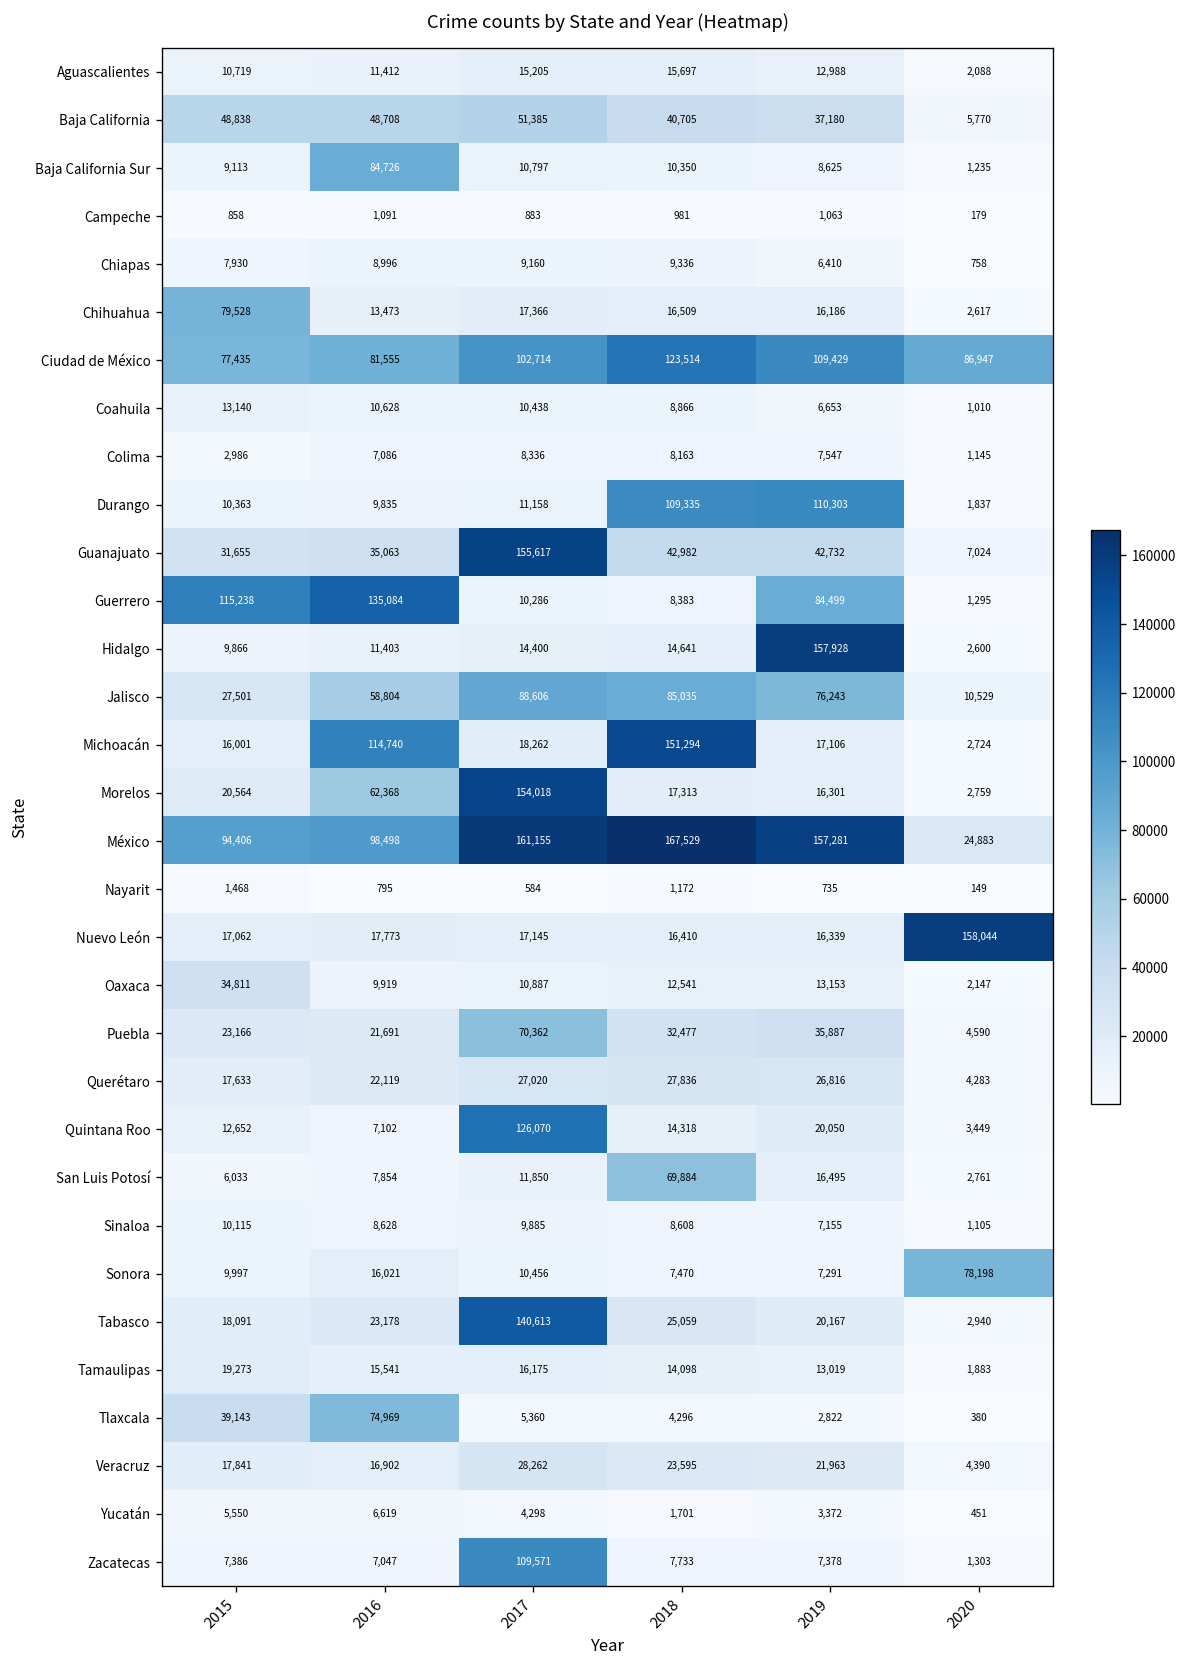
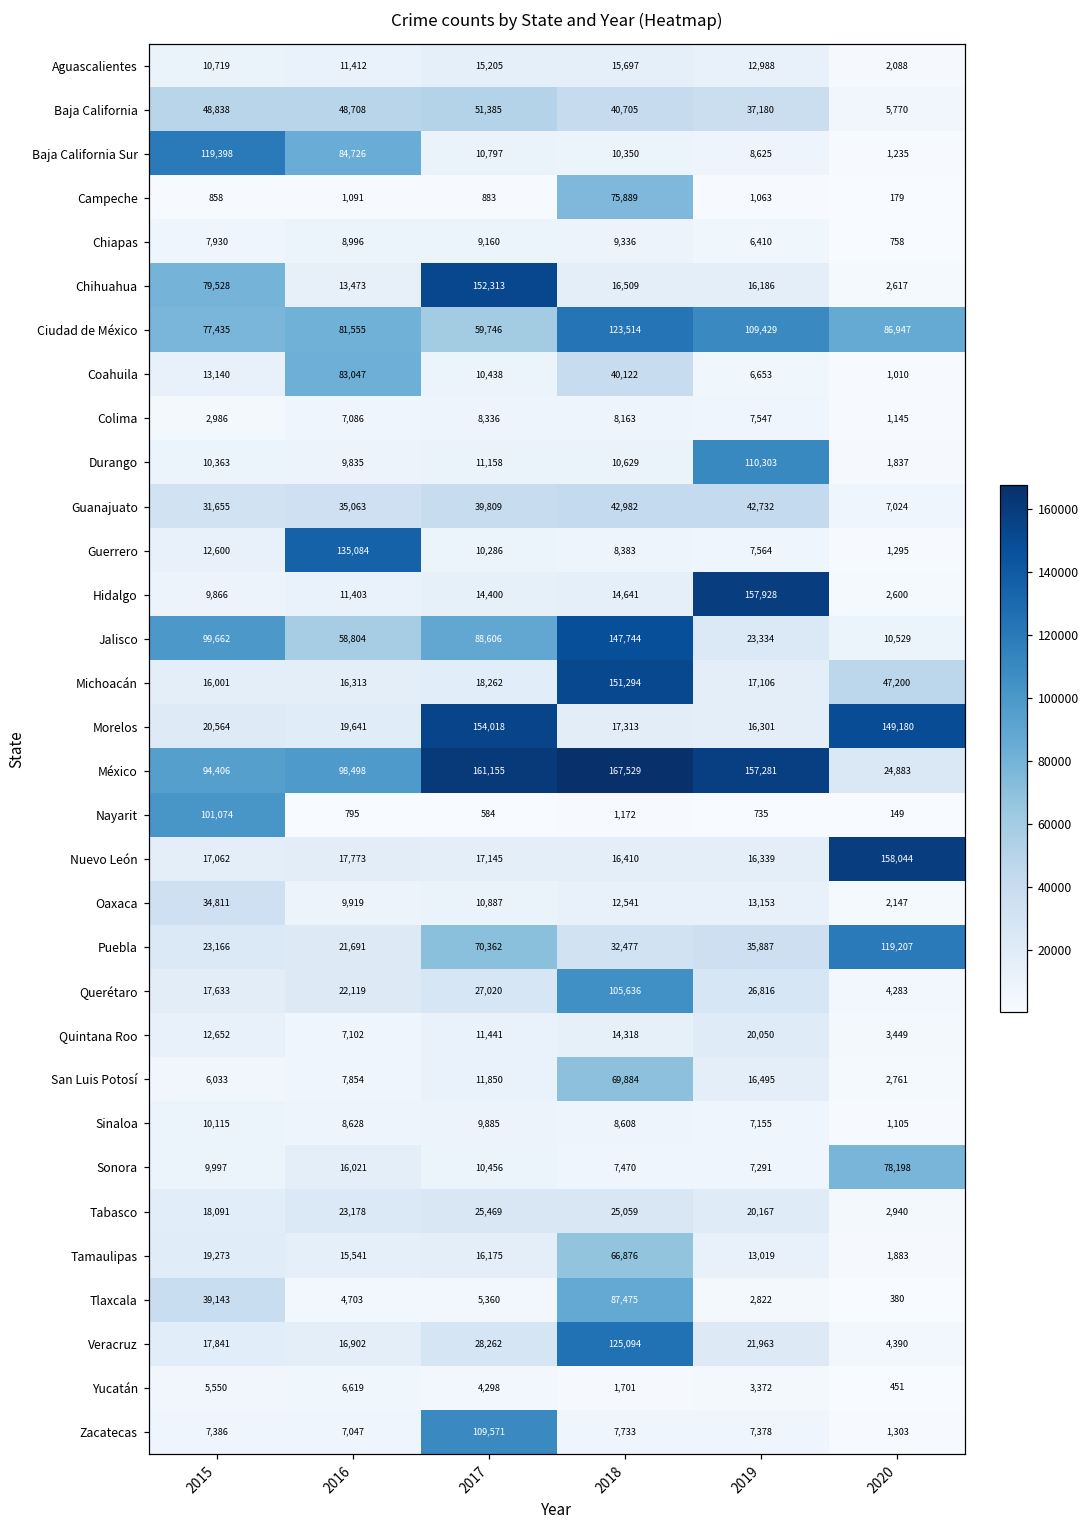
Baja California Sur, 2015: 9,113 -> 119,398
Campeche, 2018: 981 -> 75,889
Chihuahua, 2017: 17,366 -> 152,313
Ciudad de México, 2017: 102,714 -> 59,746
Coahuila, 2016: 10,628 -> 83,047
Coahuila, 2018: 8,866 -> 40,122
Durango, 2018: 109,335 -> 10,629
Guanajuato, 2017: 155,617 -> 39,809
Guerrero, 2015: 115,238 -> 12,600
Guerrero, 2019: 84,499 -> 7,564
Jalisco, 2015: 27,501 -> 99,662
Jalisco, 2018: 85,035 -> 147,744
Jalisco, 2019: 76,243 -> 23,334
Michoacán, 2016: 114,740 -> 16,313
Michoacán, 2020: 2,724 -> 47,200
Morelos, 2016: 62,368 -> 19,641
Morelos, 2020: 2,759 -> 149,180
Nayarit, 2015: 1,468 -> 101,074
Puebla, 2020: 4,590 -> 119,207
Querétaro, 2018: 27,836 -> 105,636
Quintana Roo, 2017: 126,070 -> 11,441
Tabasco, 2017: 140,613 -> 25,469
Tamaulipas, 2018: 14,098 -> 66,876
Tlaxcala, 2016: 74,969 -> 4,703
Tlaxcala, 2018: 4,296 -> 87,475
Veracruz, 2018: 23,595 -> 125,094
